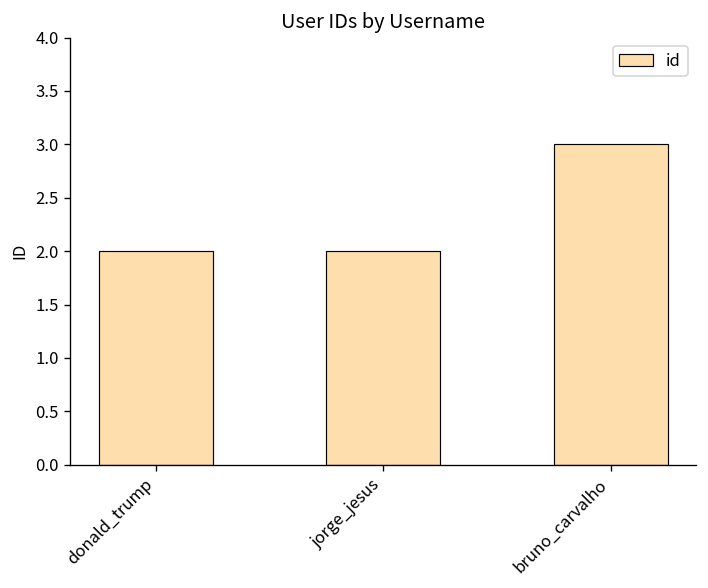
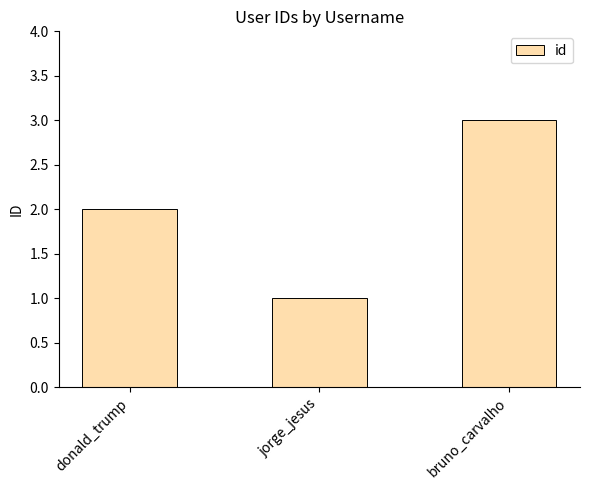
jorge_jesus: 2 -> 1
